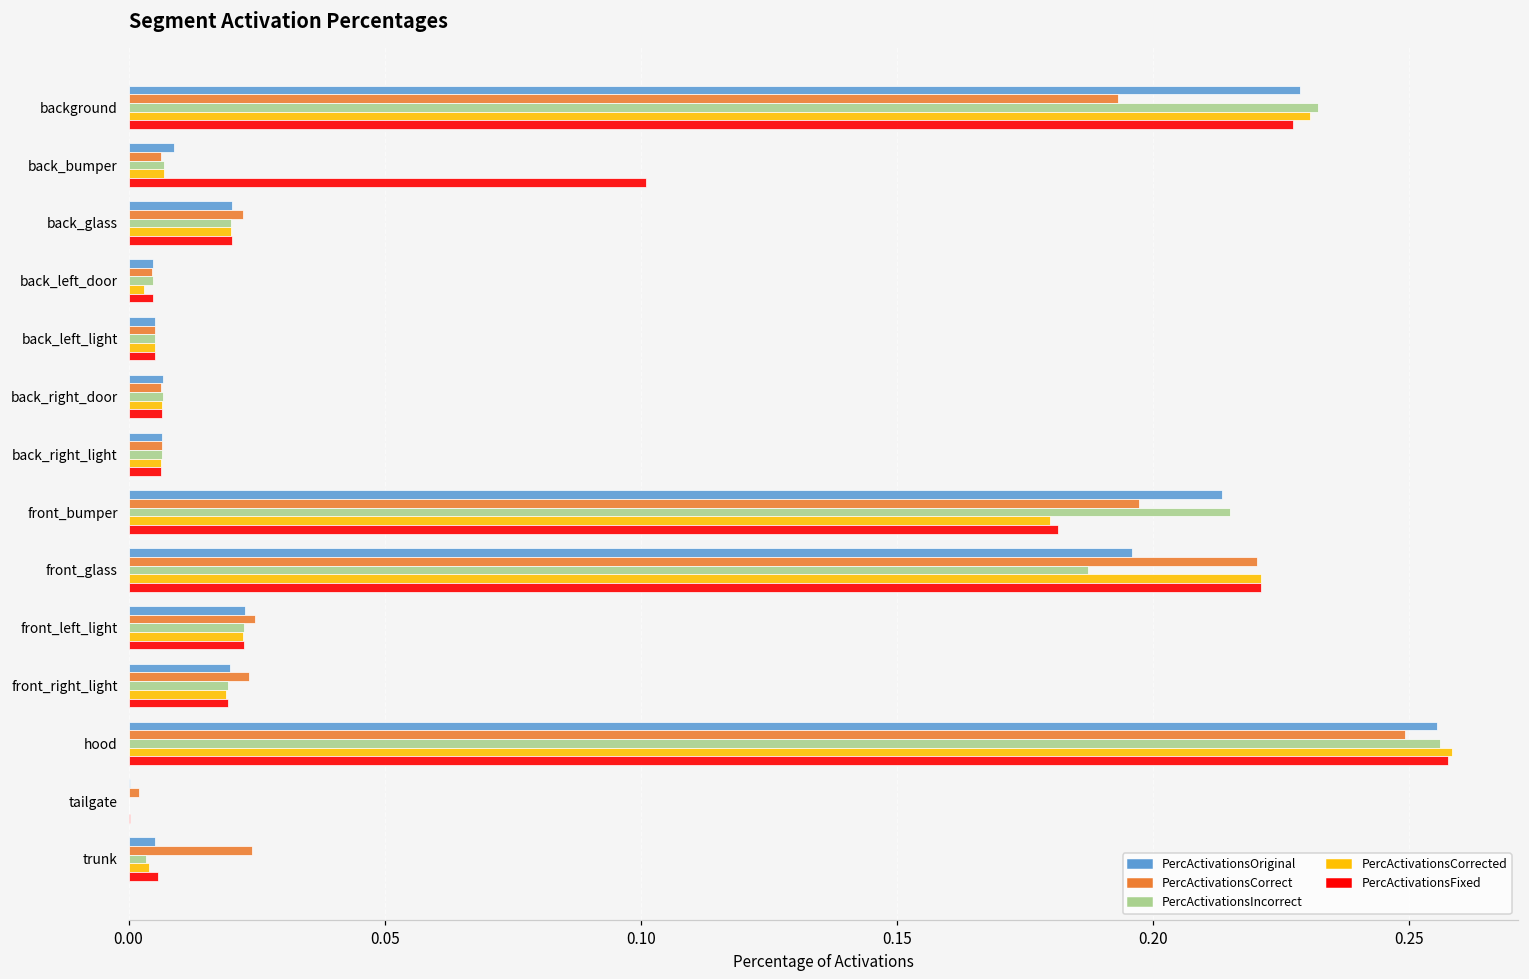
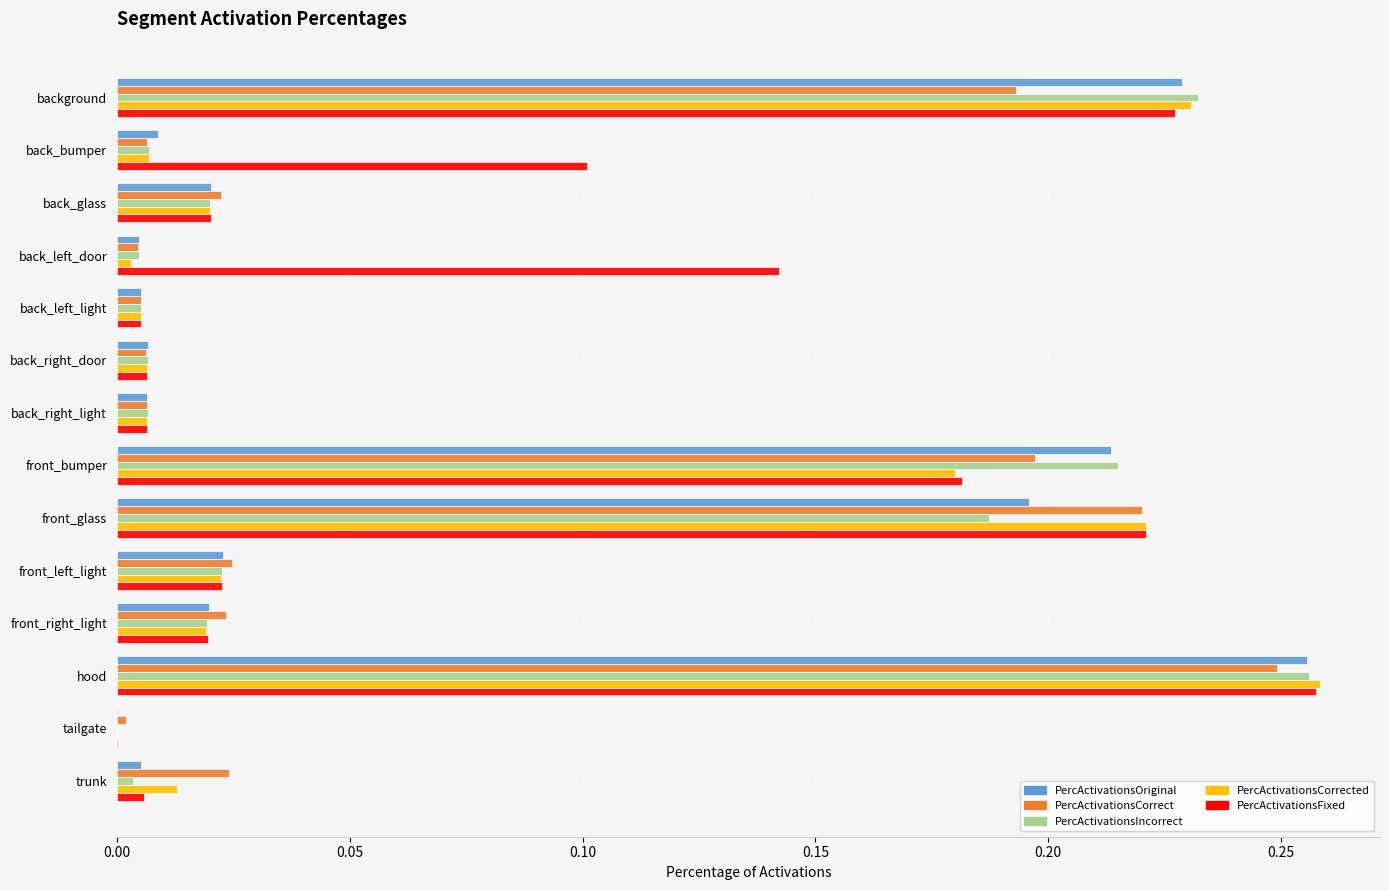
PercActivationsFixed, back_left_door: 0.005 -> 0.142
PercActivationsCorrected, trunk: 0.004 -> 0.013
